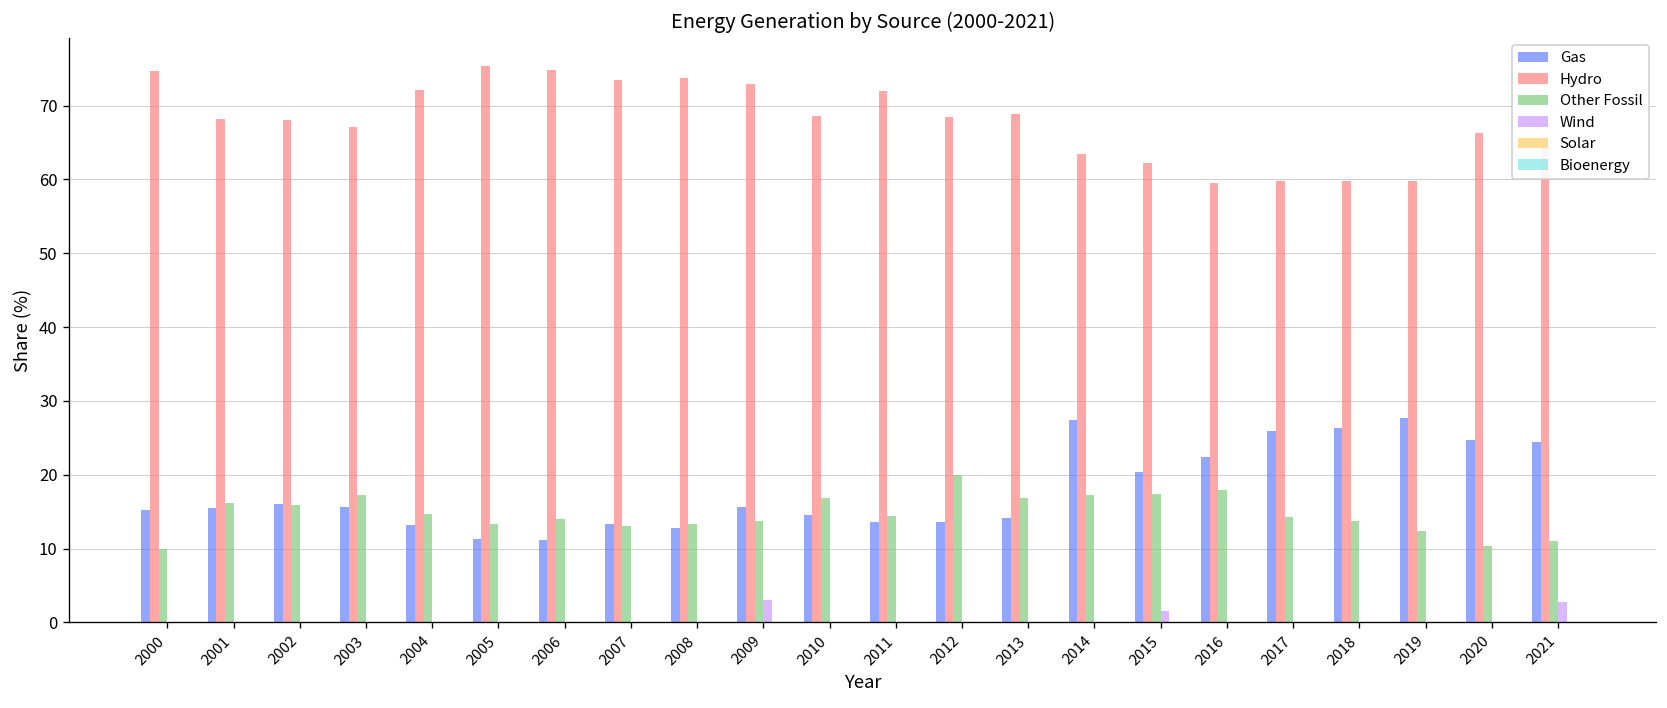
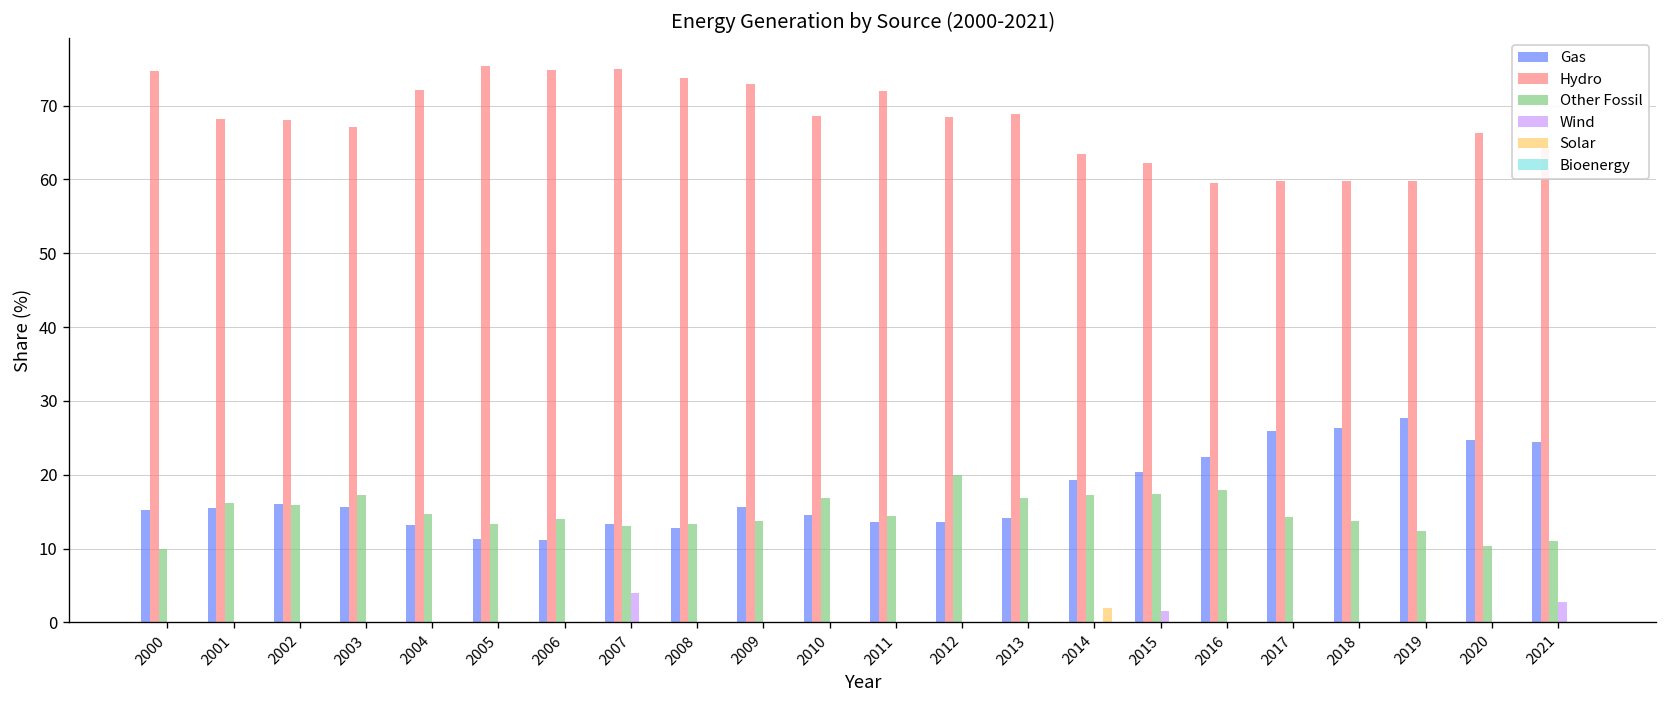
Hydro, 2007: 74 -> 75
Wind, 2007: 0 -> 4
Wind, 2009: 3 -> 0
Gas, 2014: 27 -> 19
Solar, 2014: 0 -> 2
